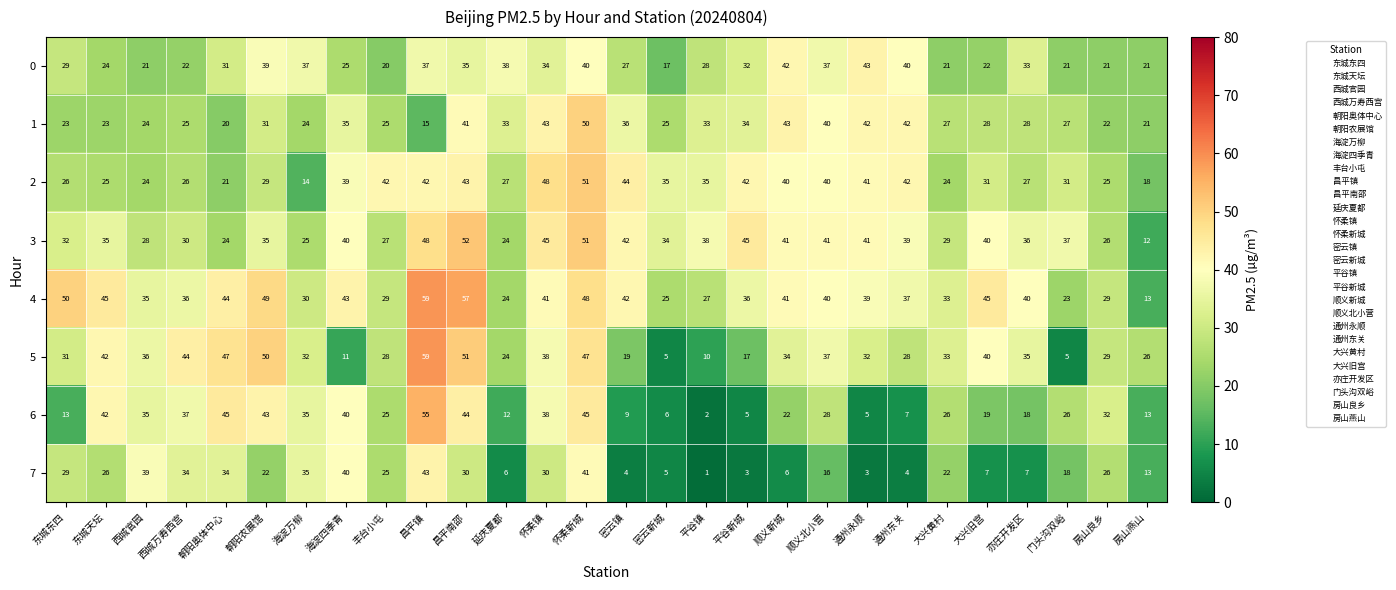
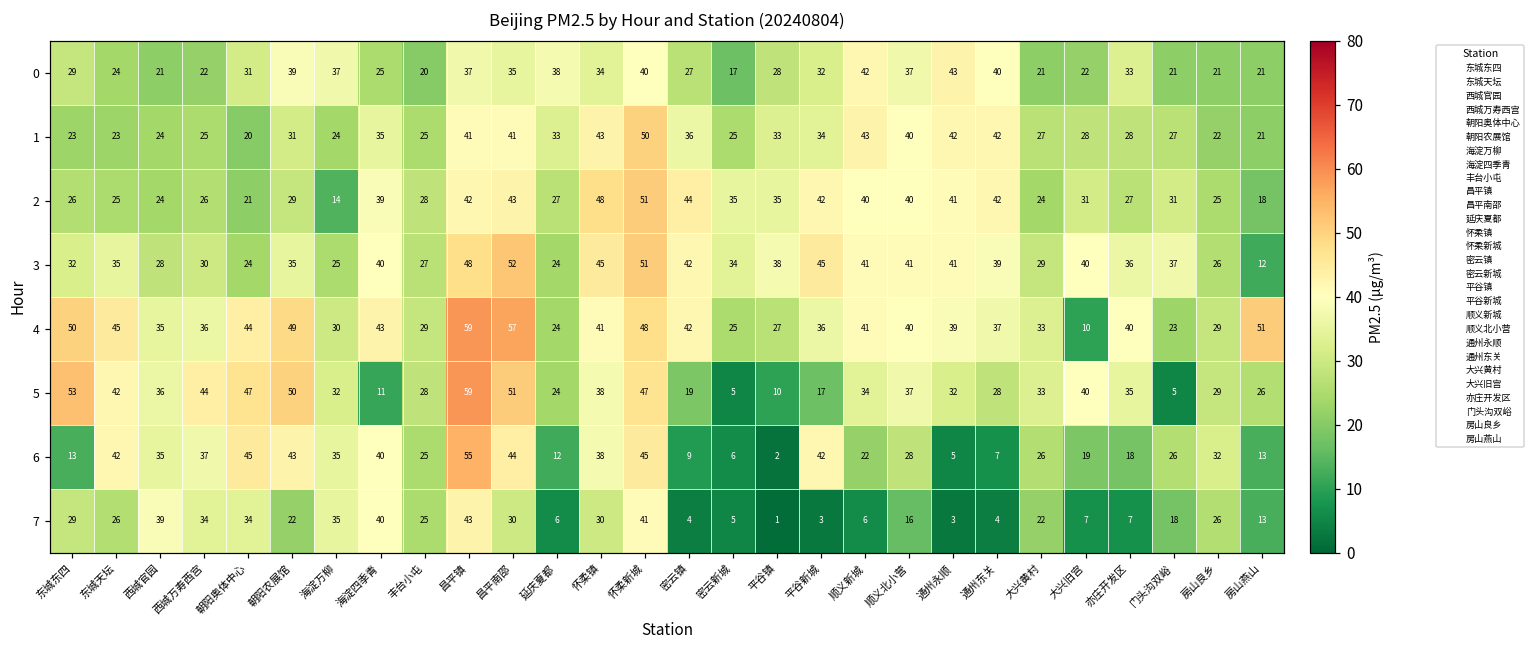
1, 昌平镇: 15 -> 41
2, 丰台小屯: 42 -> 28
4, 大兴旧宫: 45 -> 10
4, 房山燕山: 13 -> 51
5, 东城东四: 31 -> 53
6, 平谷新城: 5 -> 42
